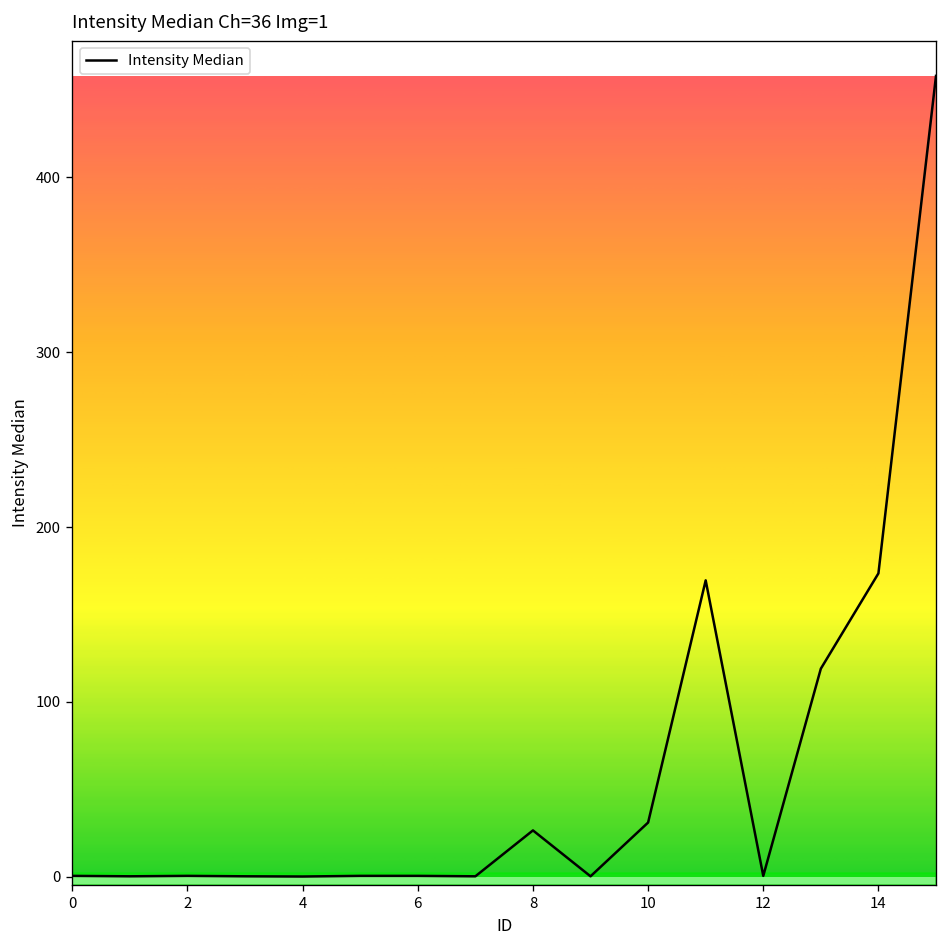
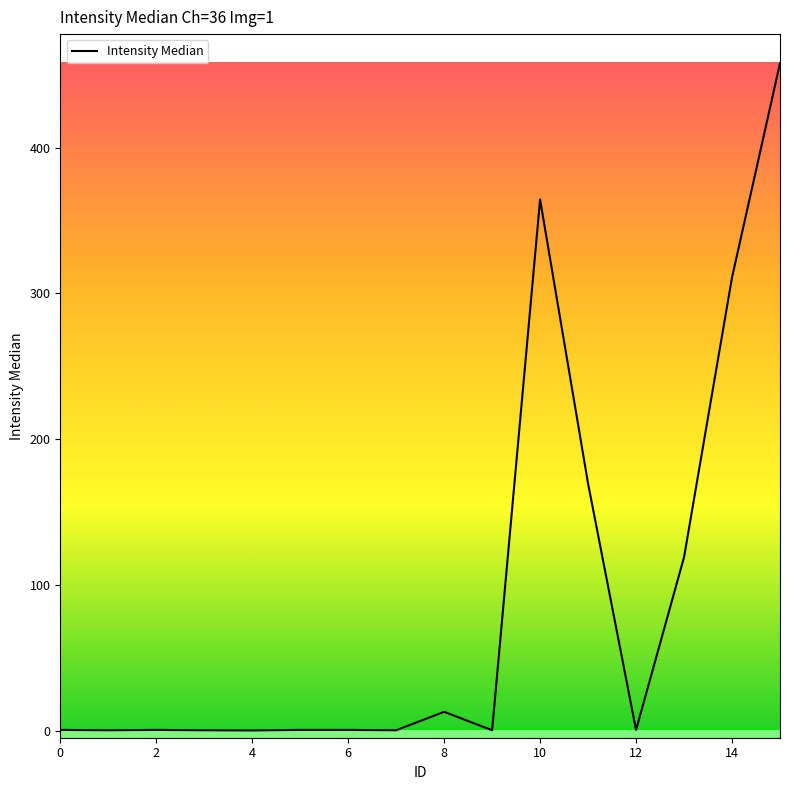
8: 27 -> 13
10: 31 -> 365
14: 174 -> 311
